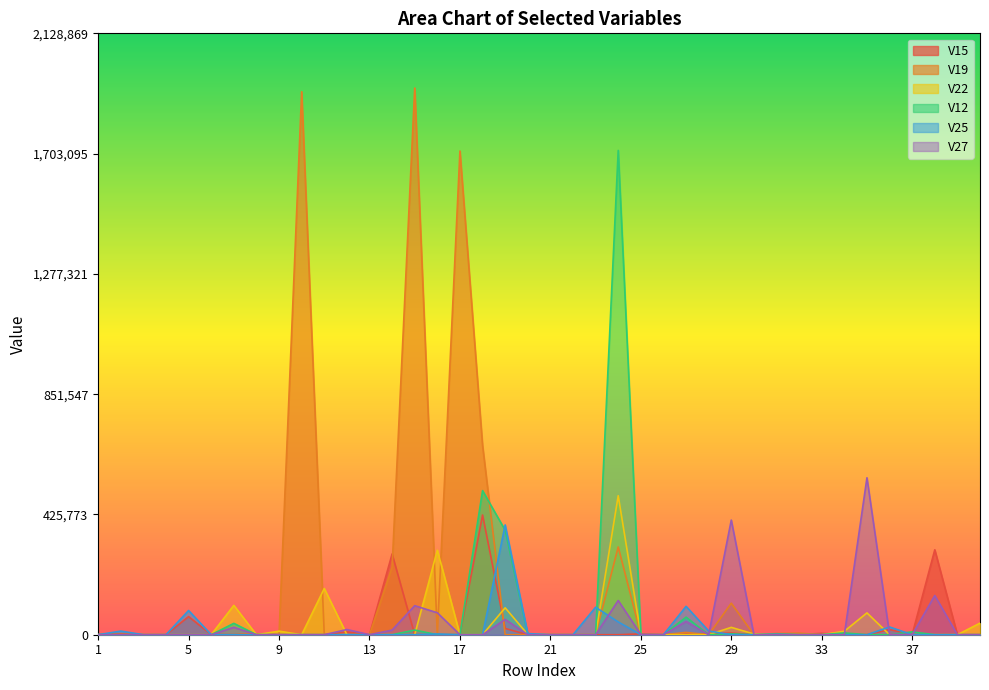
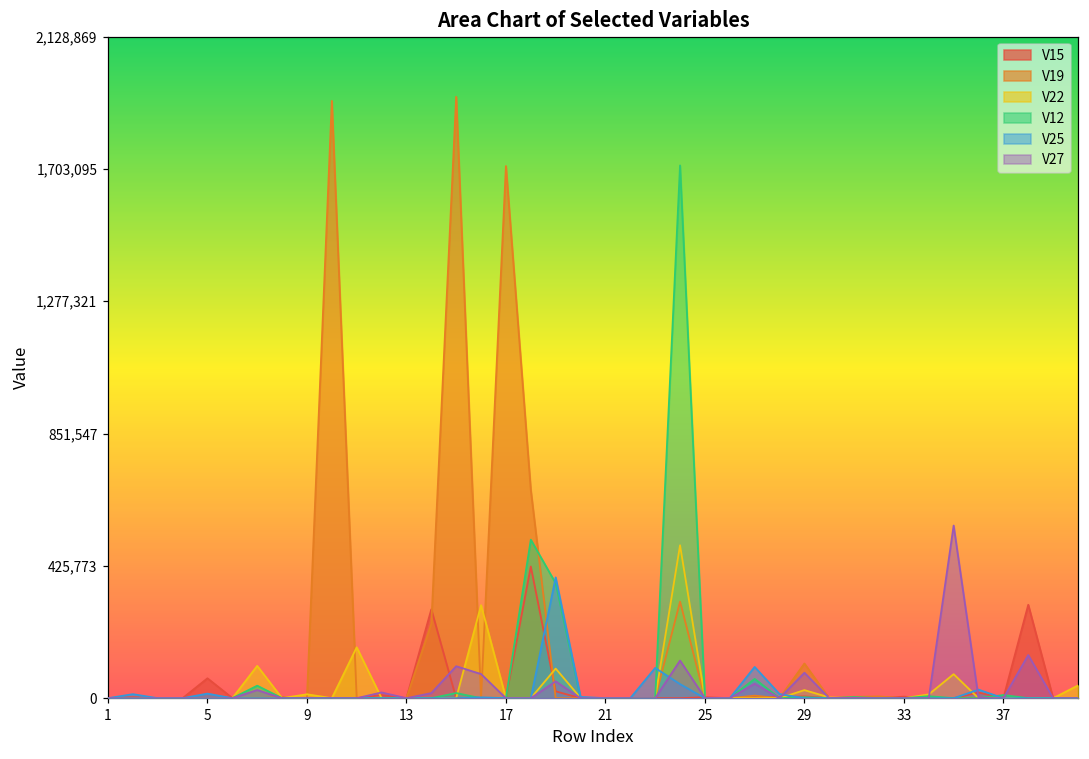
V25, 5: 90,000 -> 10,000
V27, 29: 410,000 -> 80,000
